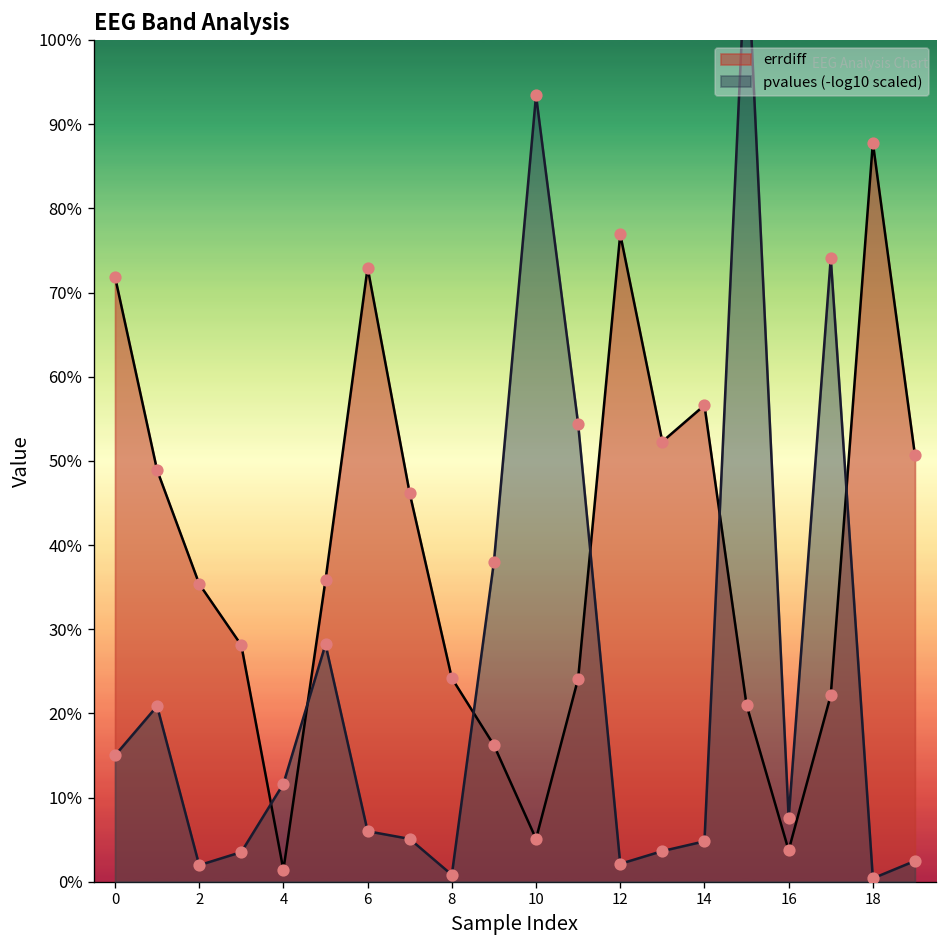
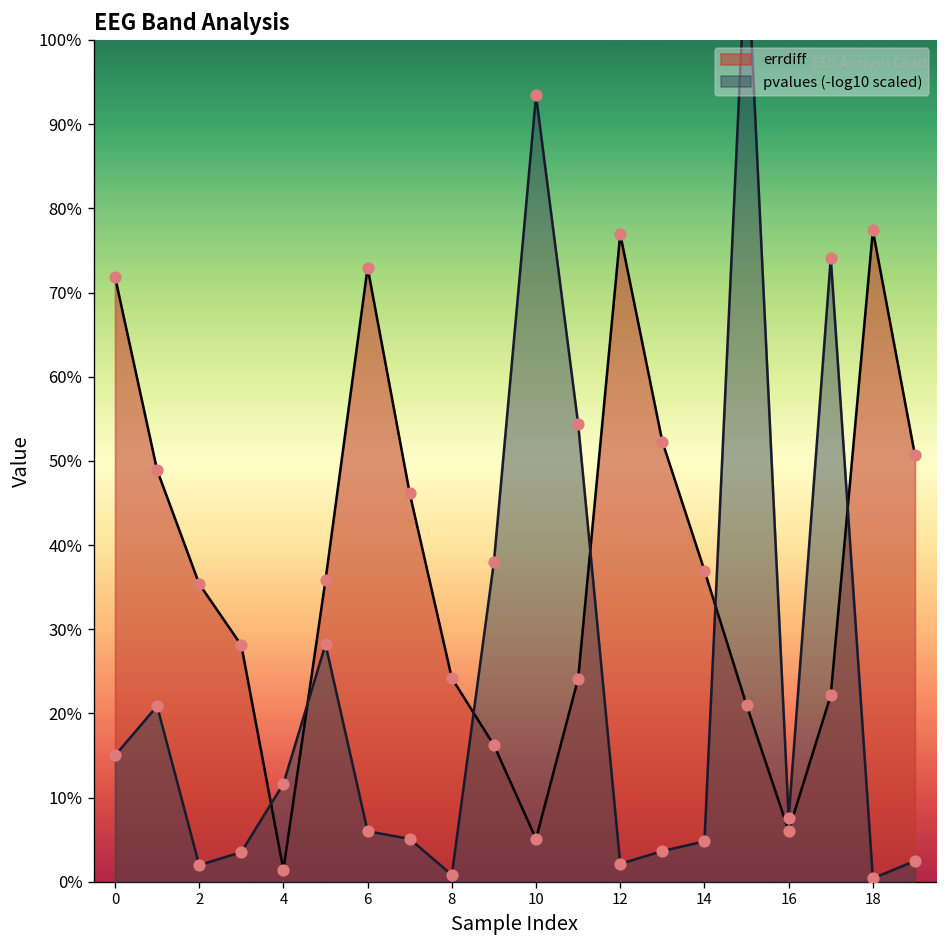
errdiff, 14: 57% -> 37%
errdiff, 16: 4% -> 6%
errdiff, 18: 88% -> 77%
